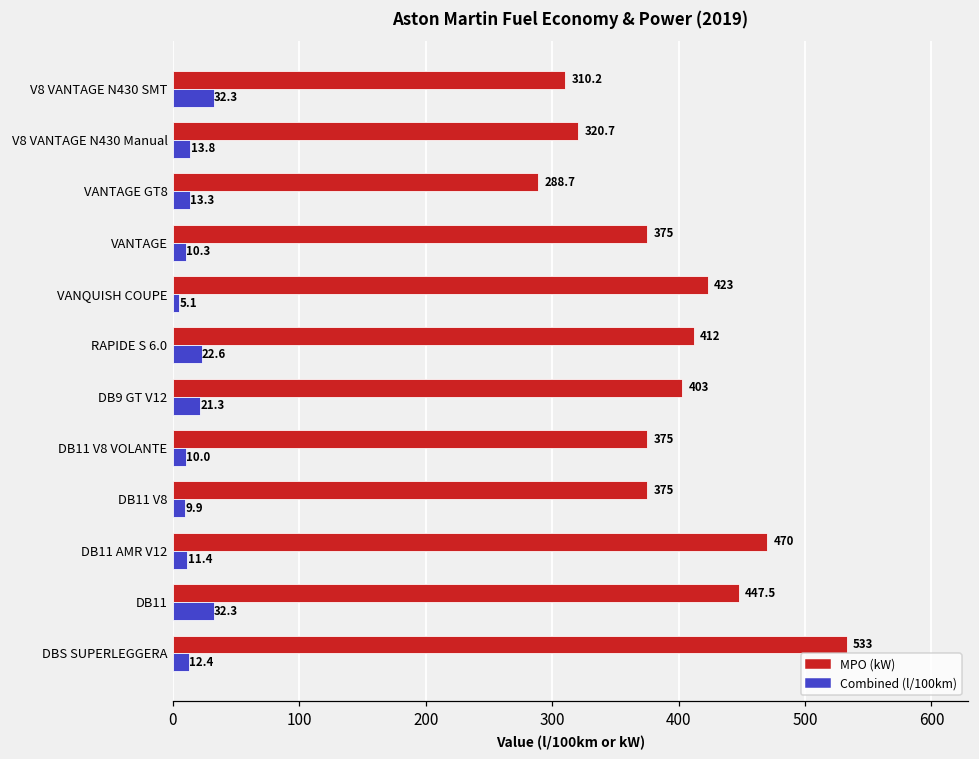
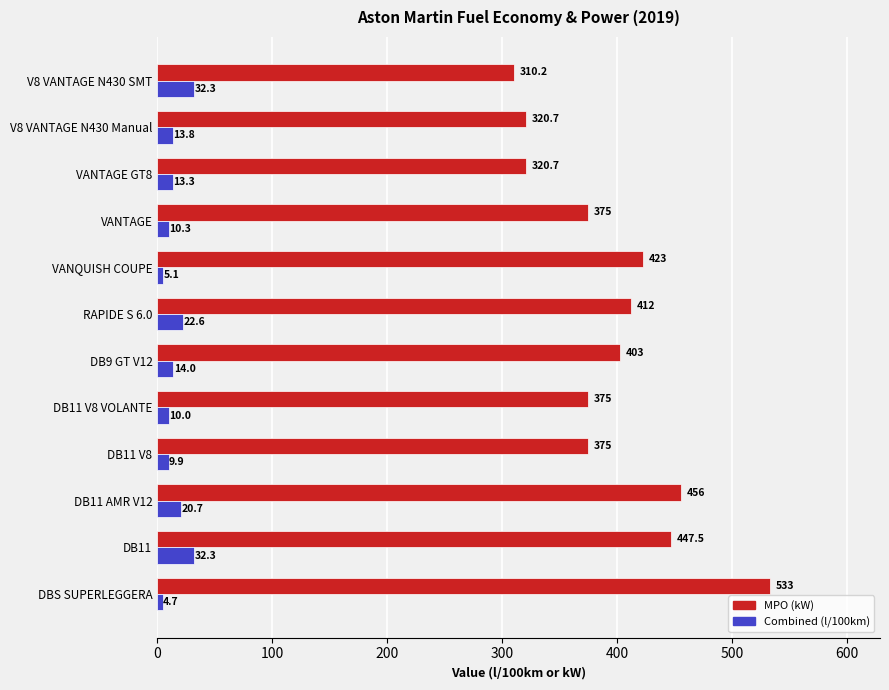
MPO (kW), VANTAGE GT8: 288.7 -> 320.7
Combined (l/100km), DB9 GT V12: 21.3 -> 14.0
MPO (kW), DB11 AMR V12: 470 -> 456
Combined (l/100km), DB11 AMR V12: 11.4 -> 20.7
Combined (l/100km), DBS SUPERLEGGERA: 12.4 -> 4.7
